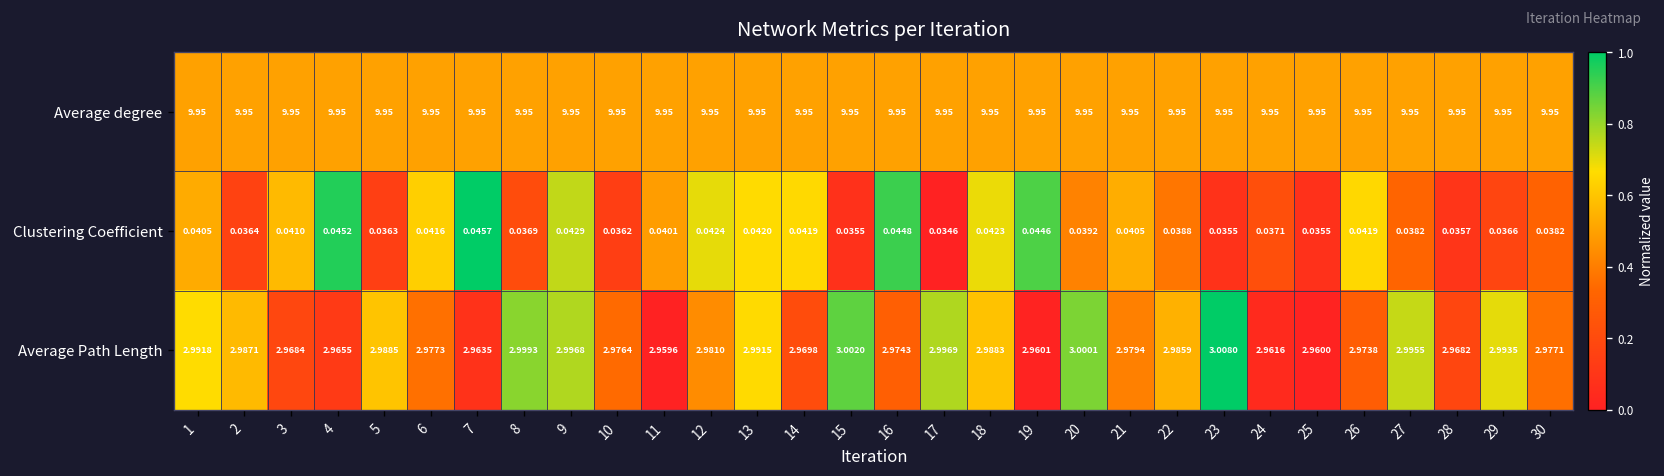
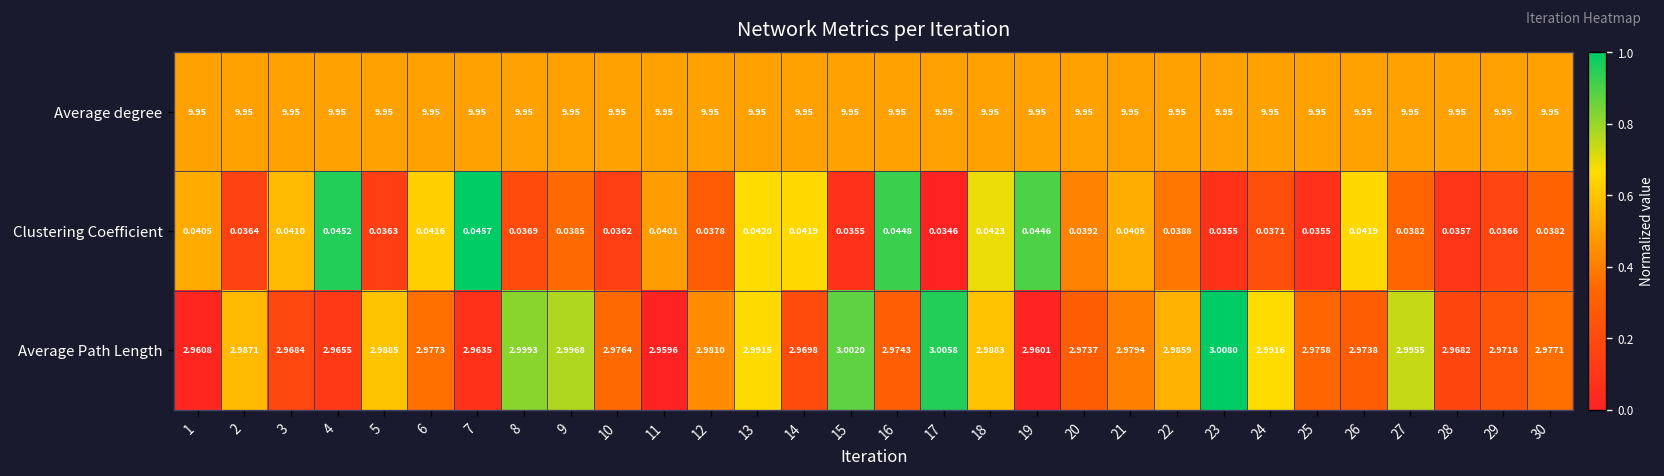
Clustering Coefficient, 9: 0.0429 -> 0.0385
Clustering Coefficient, 12: 0.0424 -> 0.0378
Average Path Length, 1: 2.9918 -> 2.9608
Average Path Length, 17: 2.9969 -> 3.0058
Average Path Length, 20: 3.0001 -> 2.9737
Average Path Length, 24: 2.9616 -> 2.9916
Average Path Length, 25: 2.9600 -> 2.9758
Average Path Length, 29: 2.9935 -> 2.9718
